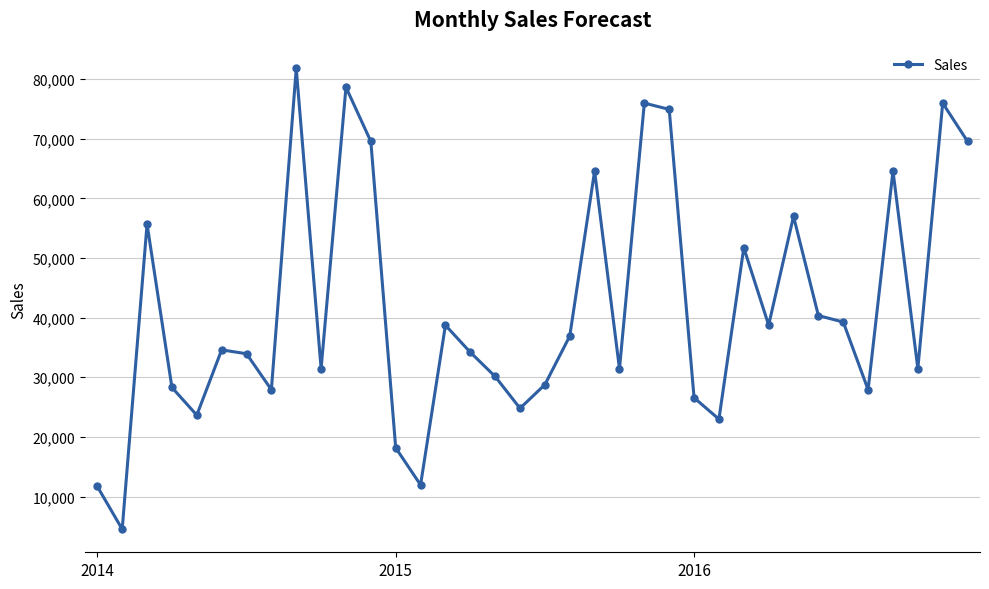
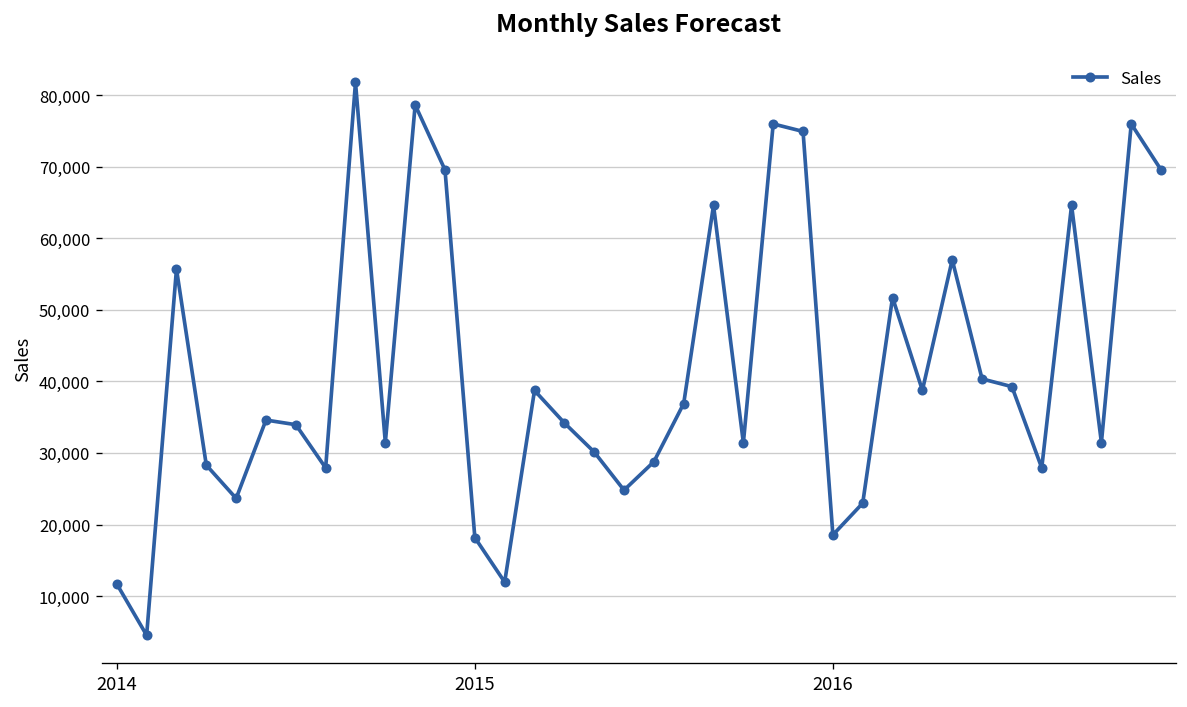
2016: 27,000 -> 19,000
